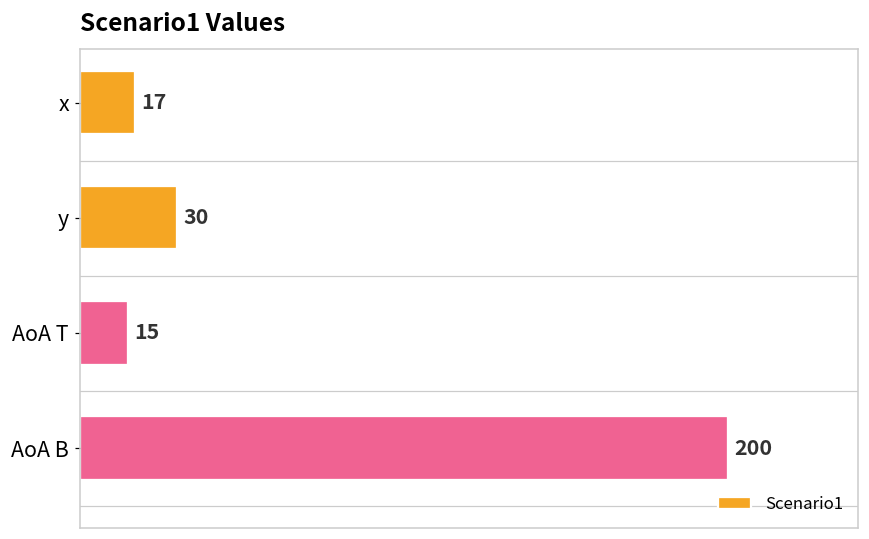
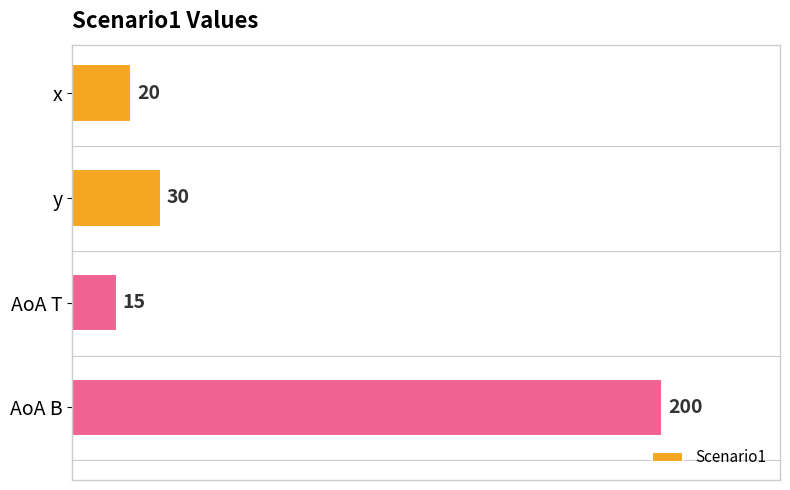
x: 17 -> 20
